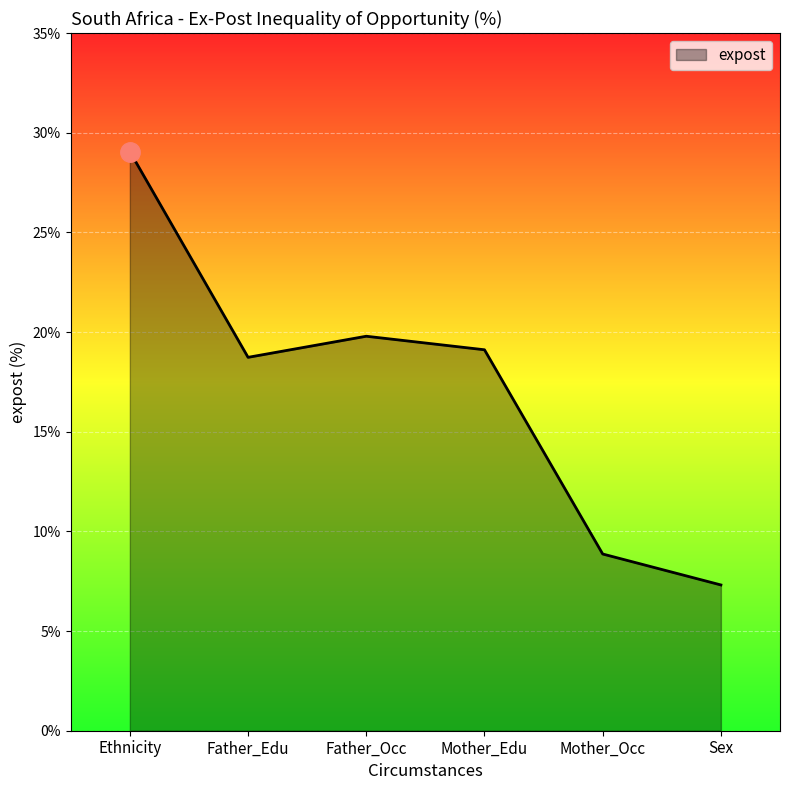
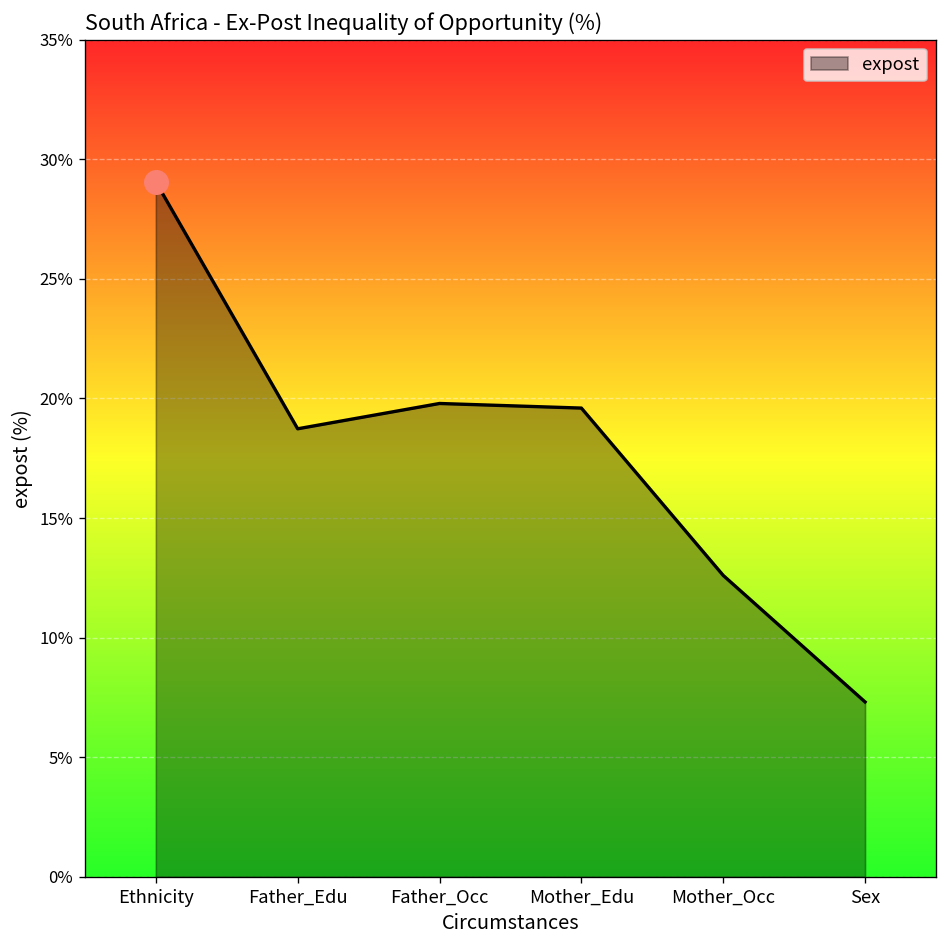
expost, Mother_Edu: 19.1% -> 19.6%
expost, Mother_Occ: 8.9% -> 12.6%
